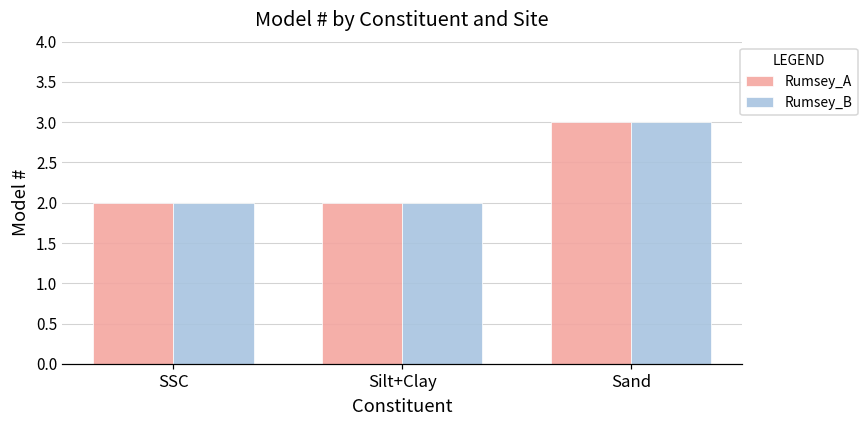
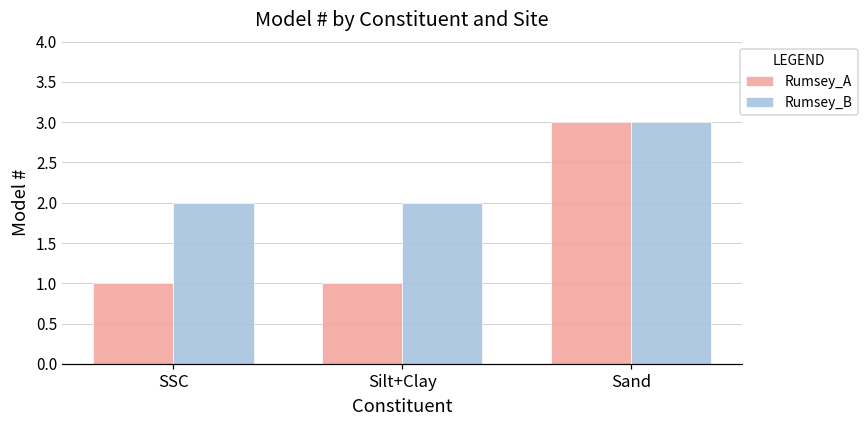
Rumsey_A, SSC: 2 -> 1
Rumsey_A, Silt+Clay: 2 -> 1
